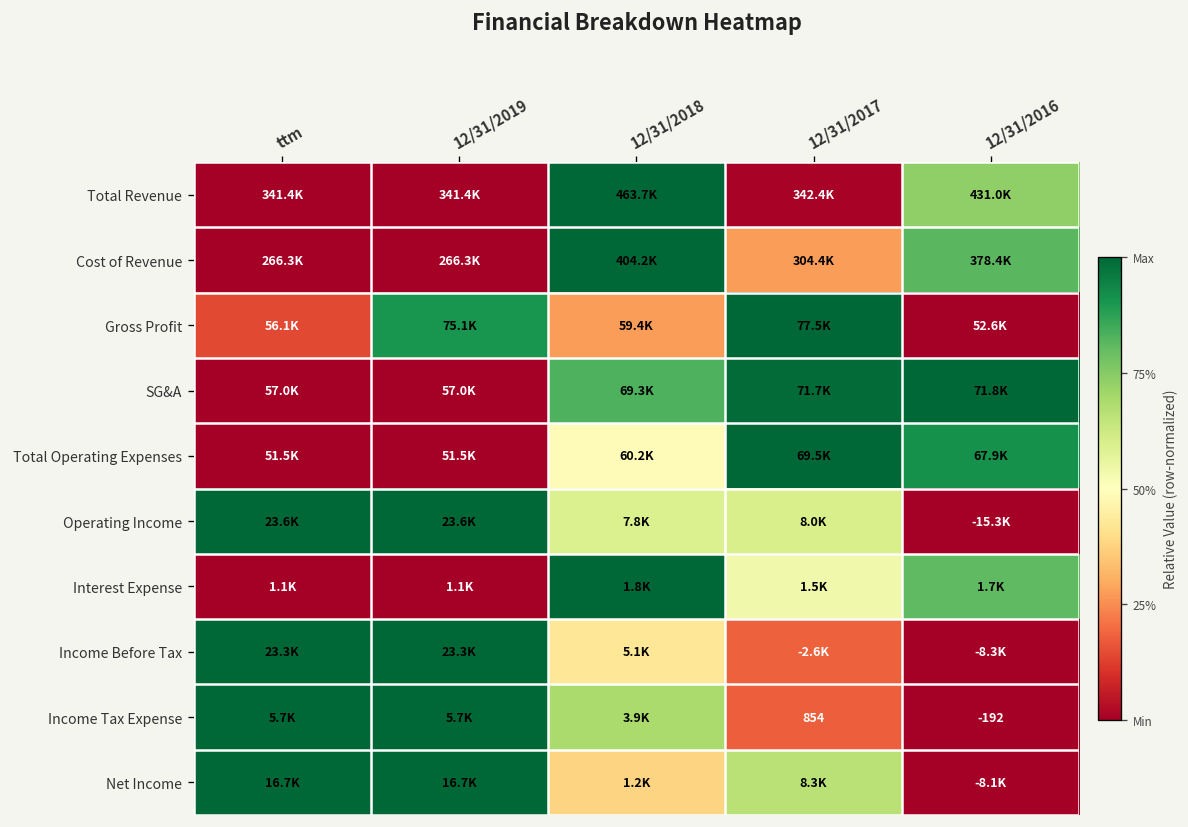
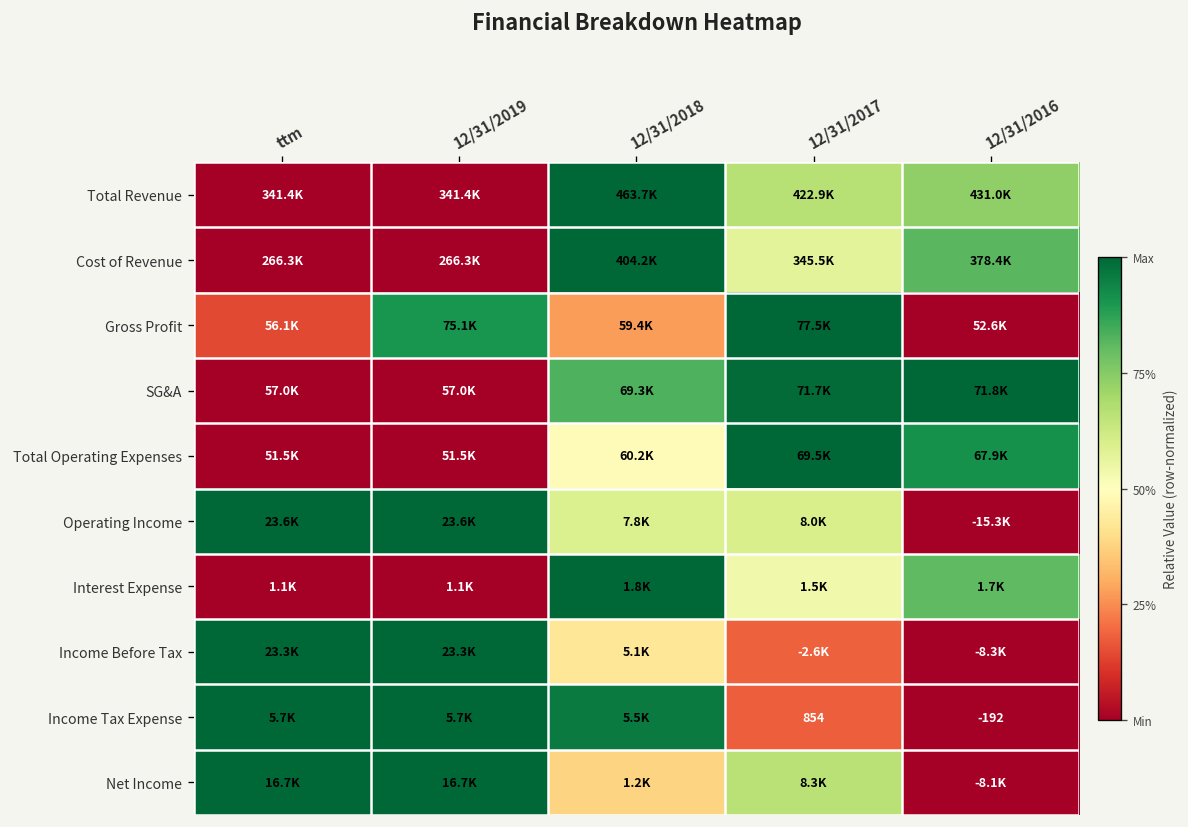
Total Revenue, 12/31/2017: 342.4K -> 422.9K
Cost of Revenue, 12/31/2017: 304.4K -> 345.5K
Income Tax Expense, 12/31/2018: 3.9K -> 5.5K
